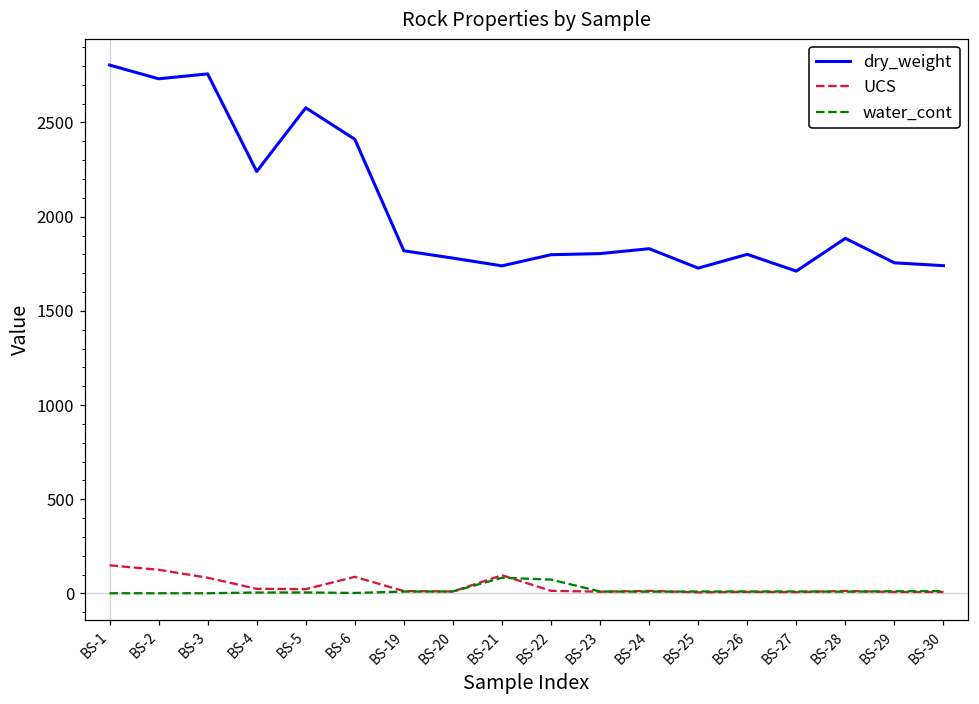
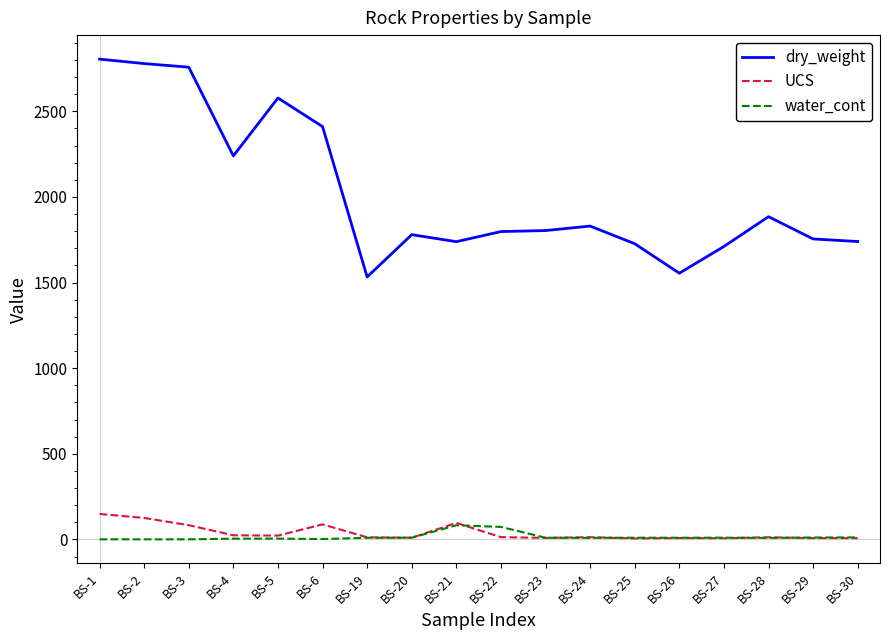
dry_weight, BS-2: 2730 -> 2780
dry_weight, BS-19: 1820 -> 1530
dry_weight, BS-26: 1800 -> 1560
